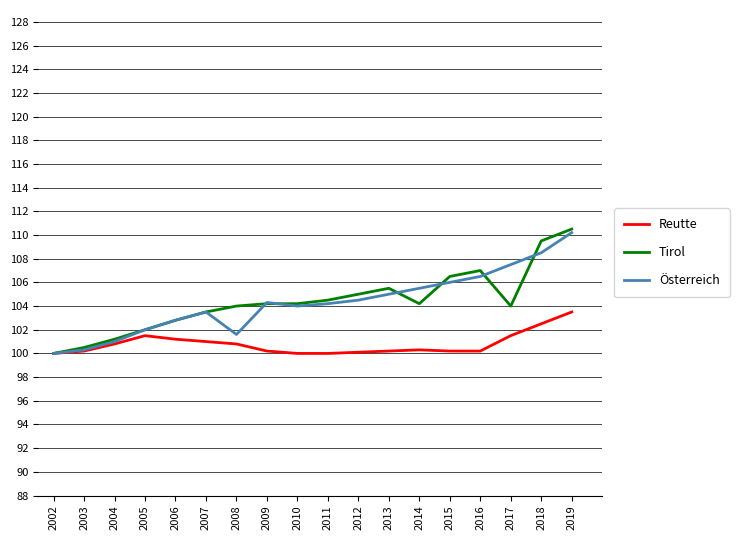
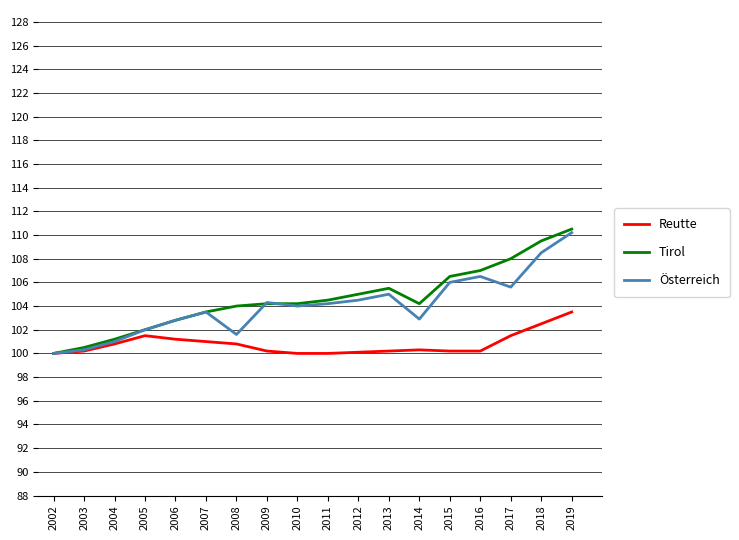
Österreich, 2014: 105.5 -> 102.9
Tirol, 2017: 104 -> 108
Österreich, 2017: 107.5 -> 105.6
